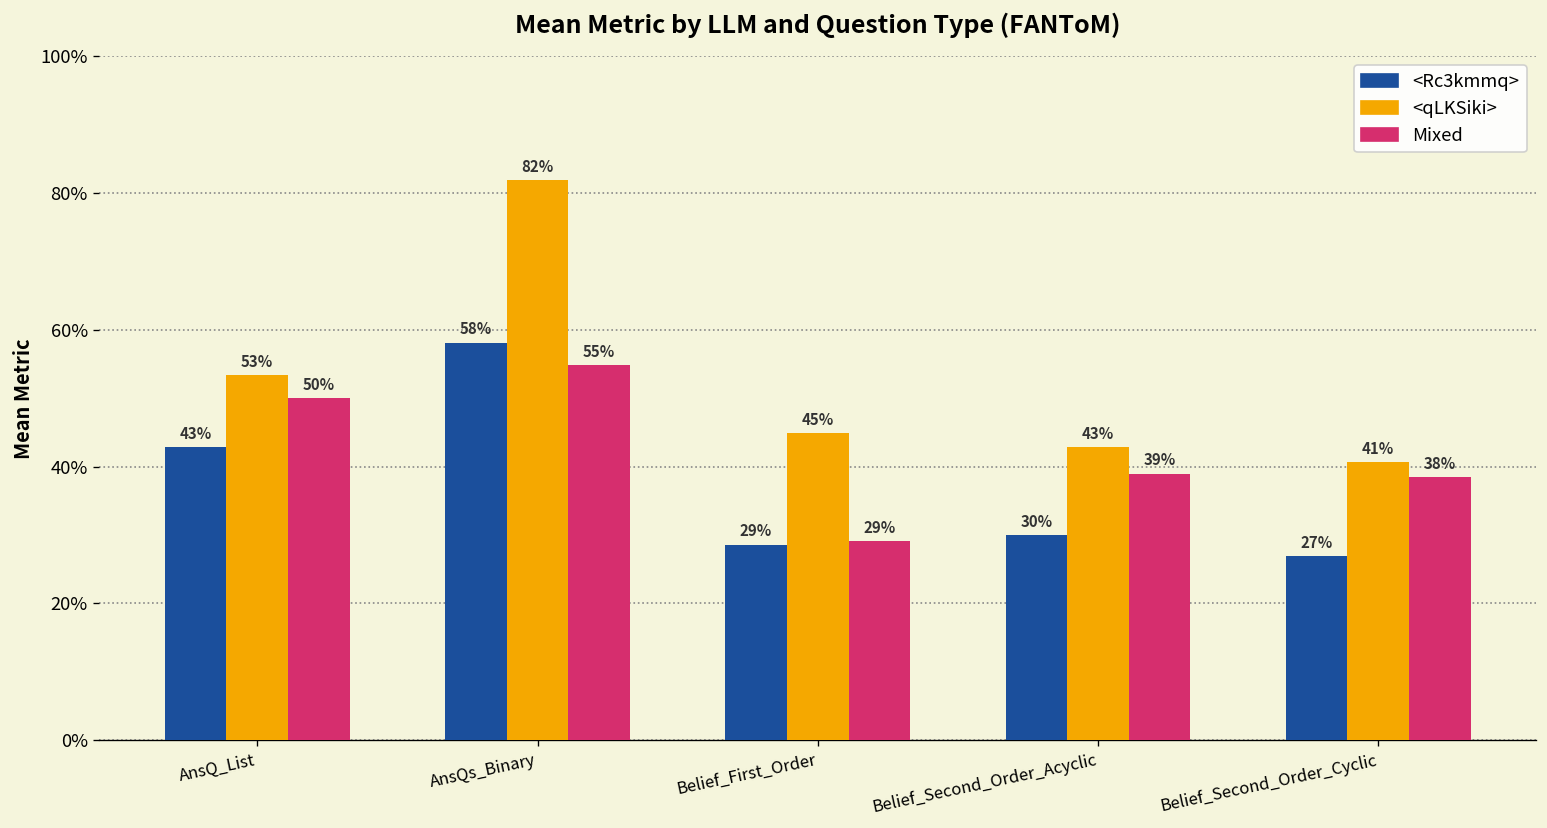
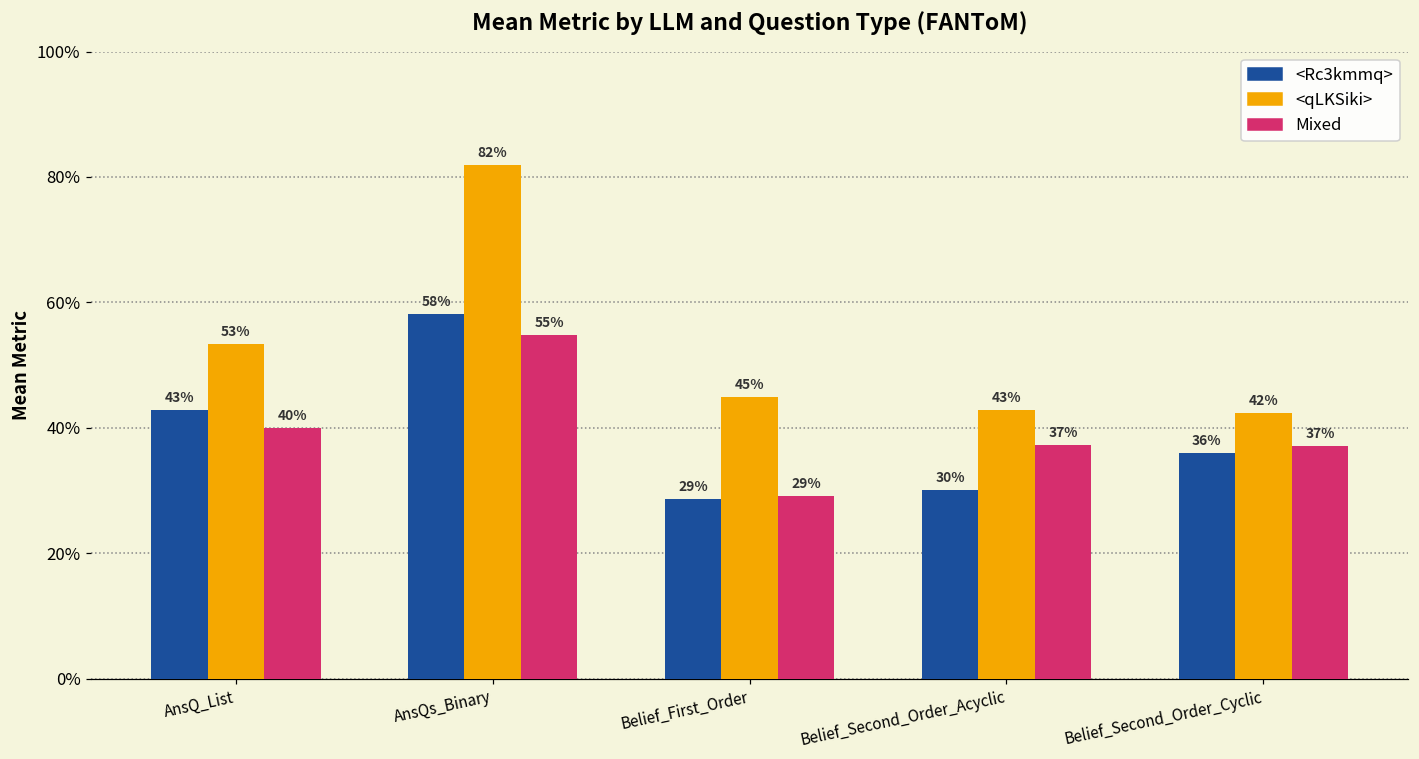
Mixed, AnsQ_List: 50% -> 40%
Mixed, Belief_Second_Order_Acyclic: 39% -> 37%
<Rc3kmmq>, Belief_Second_Order_Cyclic: 27% -> 36%
<qLKSiki>, Belief_Second_Order_Cyclic: 41% -> 42%
Mixed, Belief_Second_Order_Cyclic: 38% -> 37%
